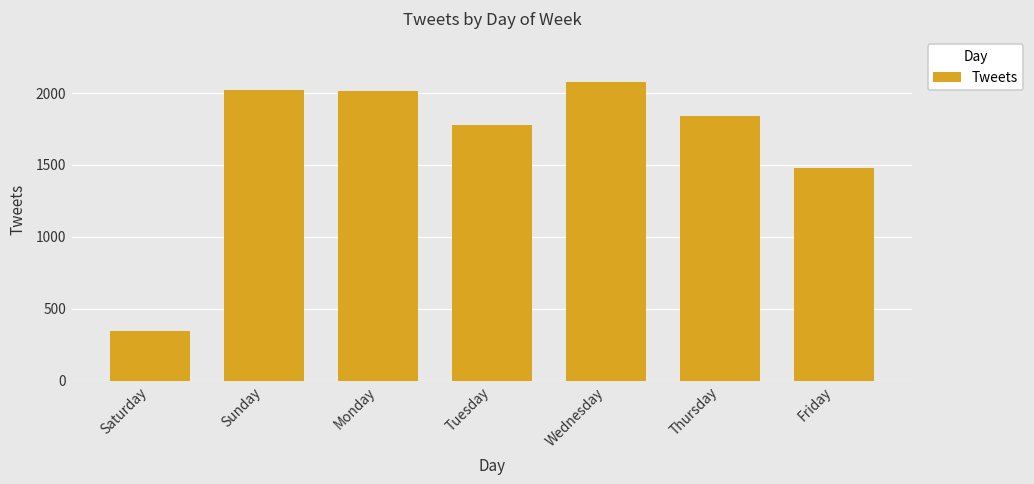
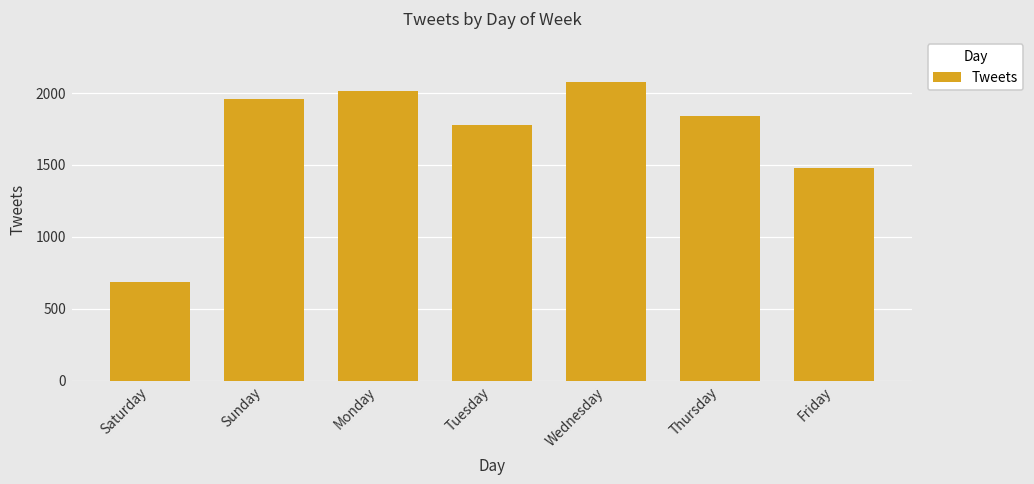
Saturday: 350 -> 680
Sunday: 2020 -> 1960
